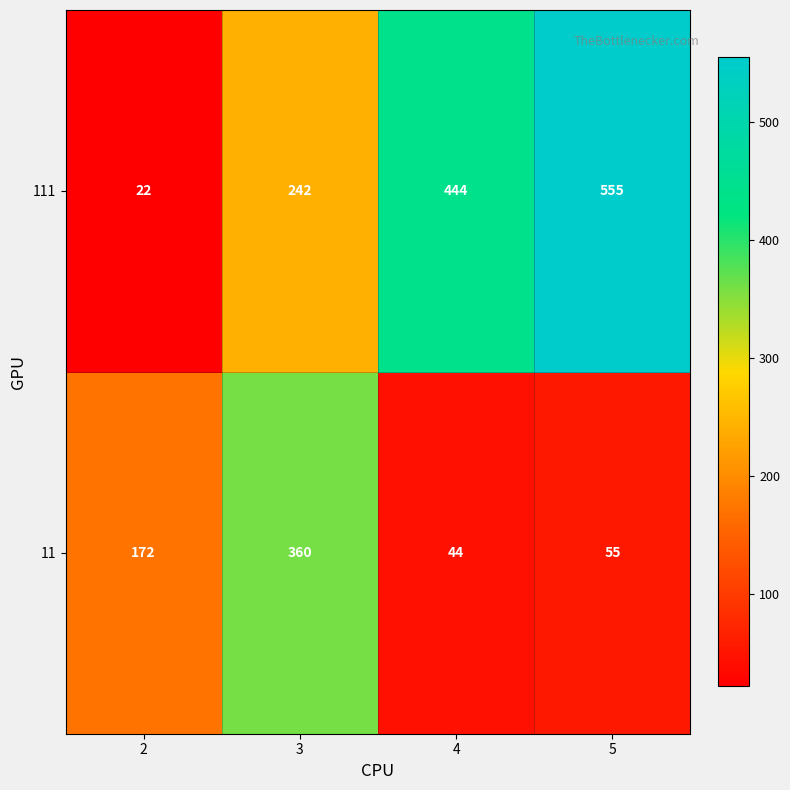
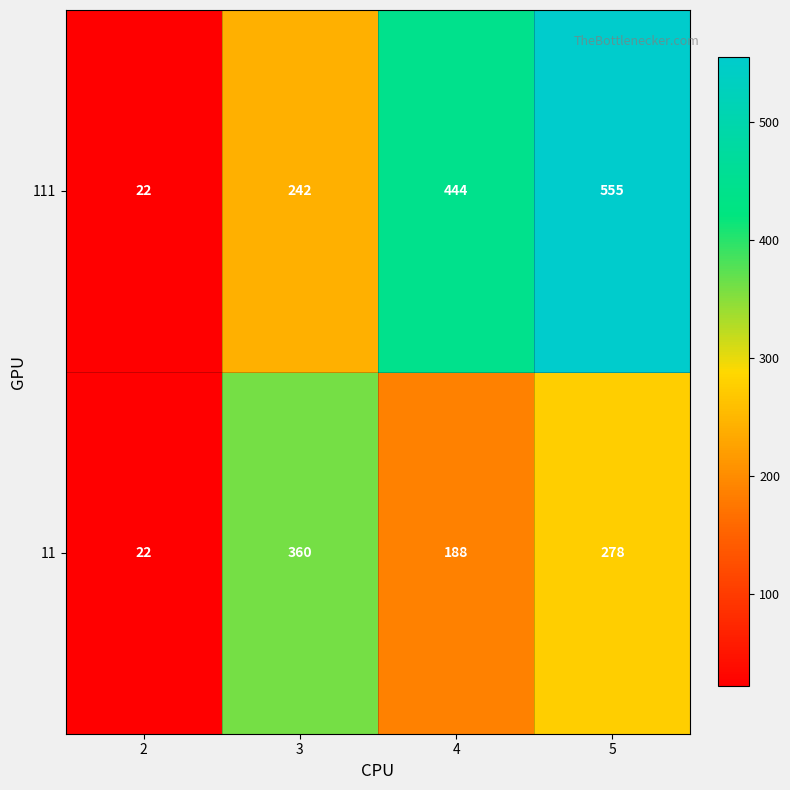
11, 2: 172 -> 22
11, 4: 44 -> 188
11, 5: 55 -> 278
